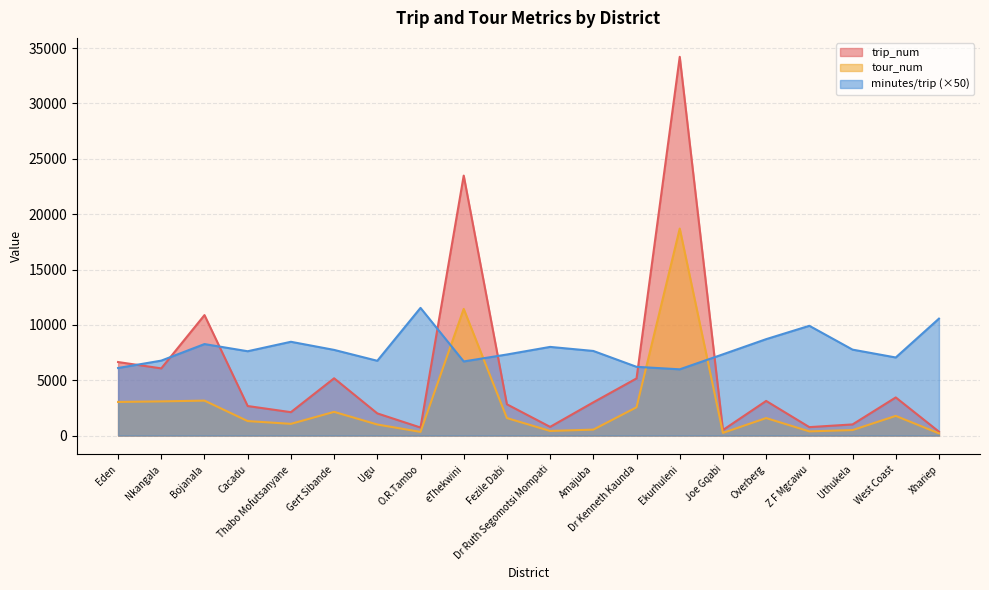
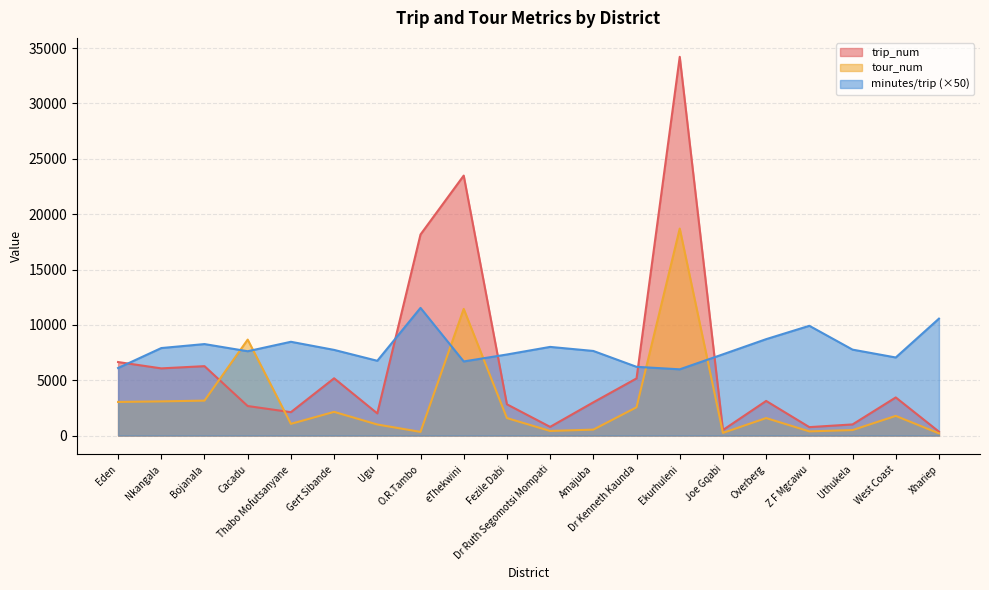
minutes/trip (×50), Nkangala: 6800 -> 7900
trip_num, Bojanala: 10900 -> 6300
tour_num, Cacadu: 1300 -> 8700
trip_num, O.R.Tambo: 700 -> 18200
